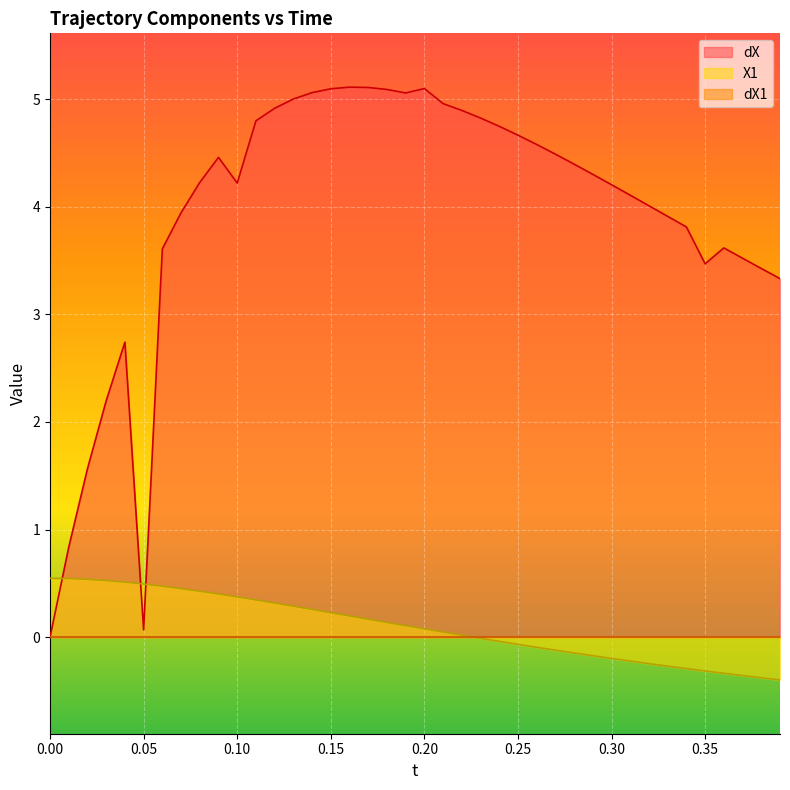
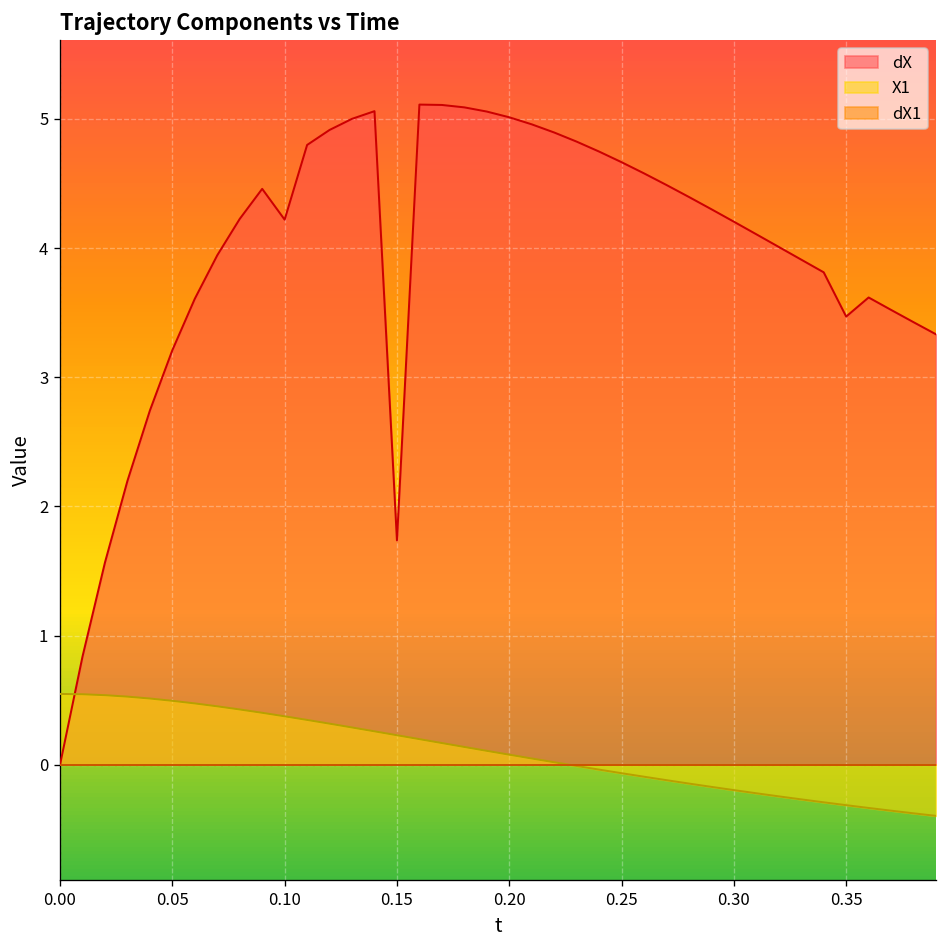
dX, 0.05: 0.07 -> 3.21
dX, 0.15: 5.10 -> 1.74
dX, 0.20: 5.10 -> 5.01
